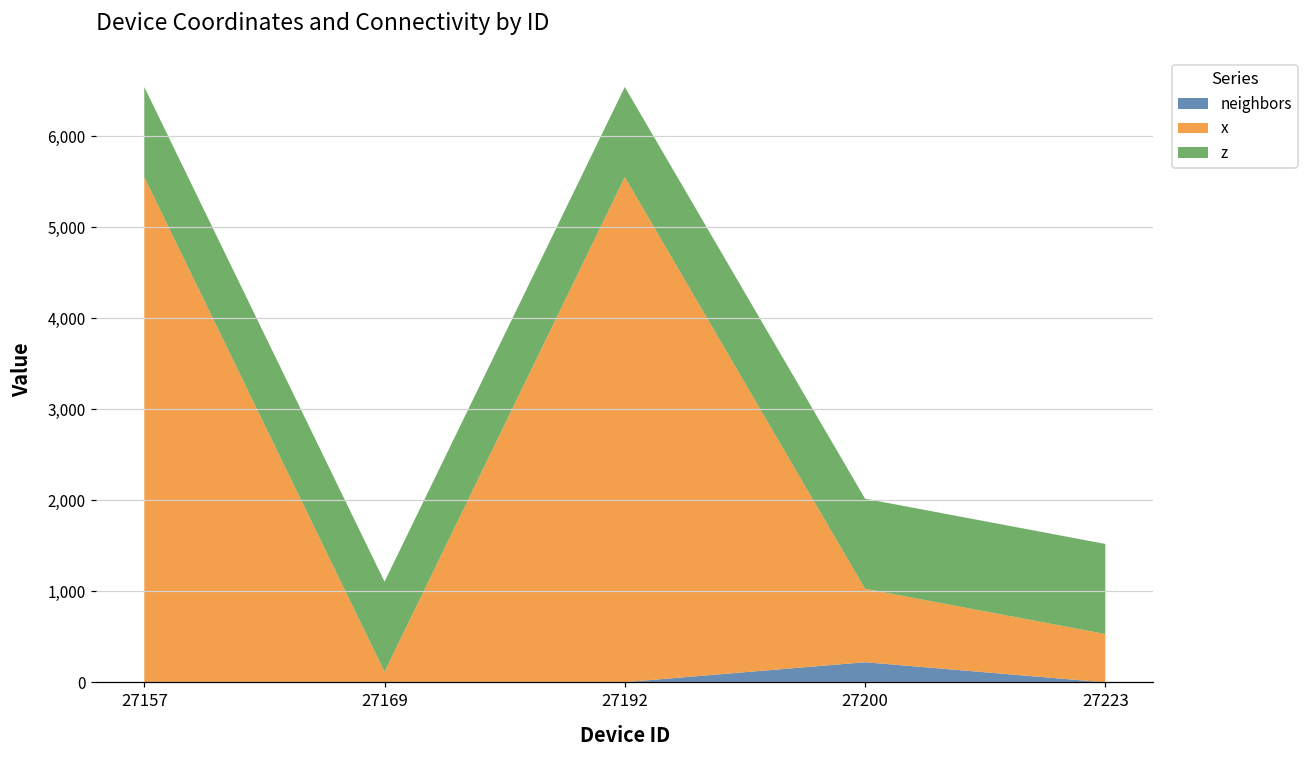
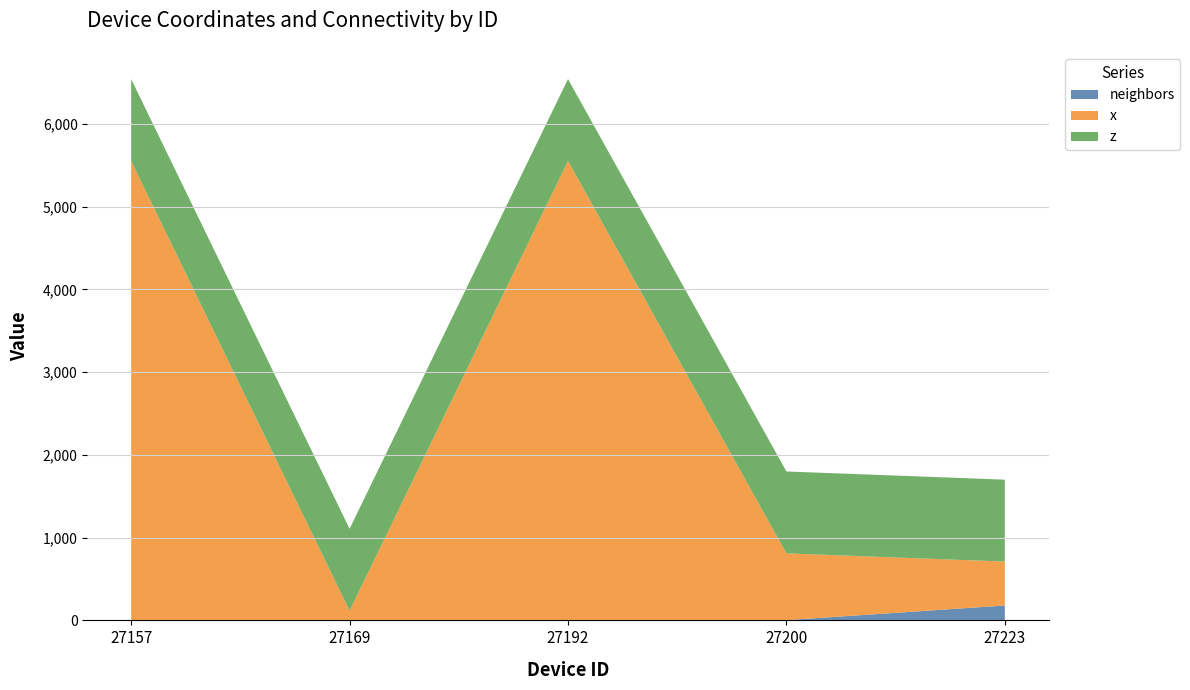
neighbors, 27200: 200 -> 0
neighbors, 27223: 0 -> 200
